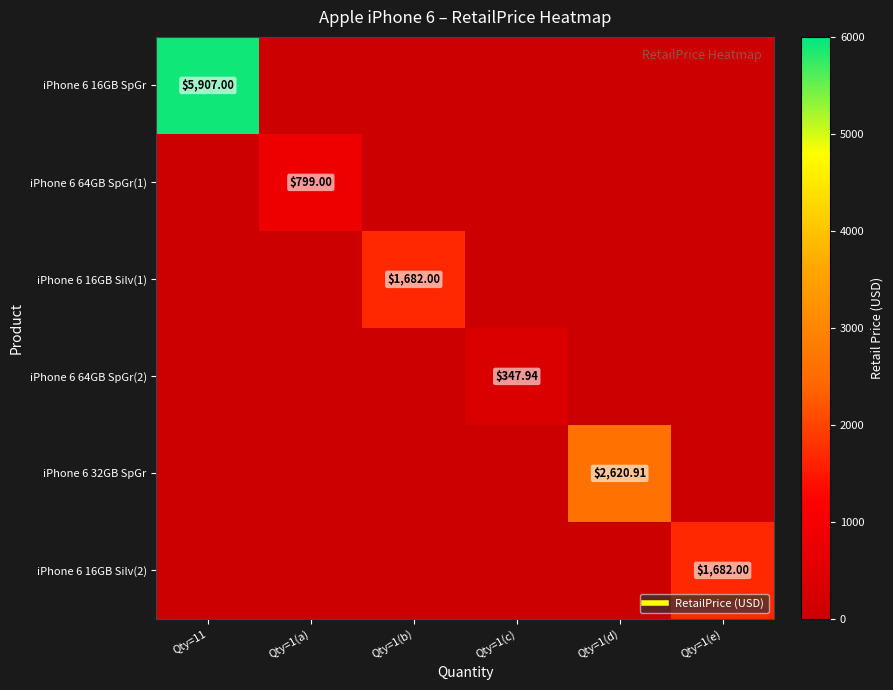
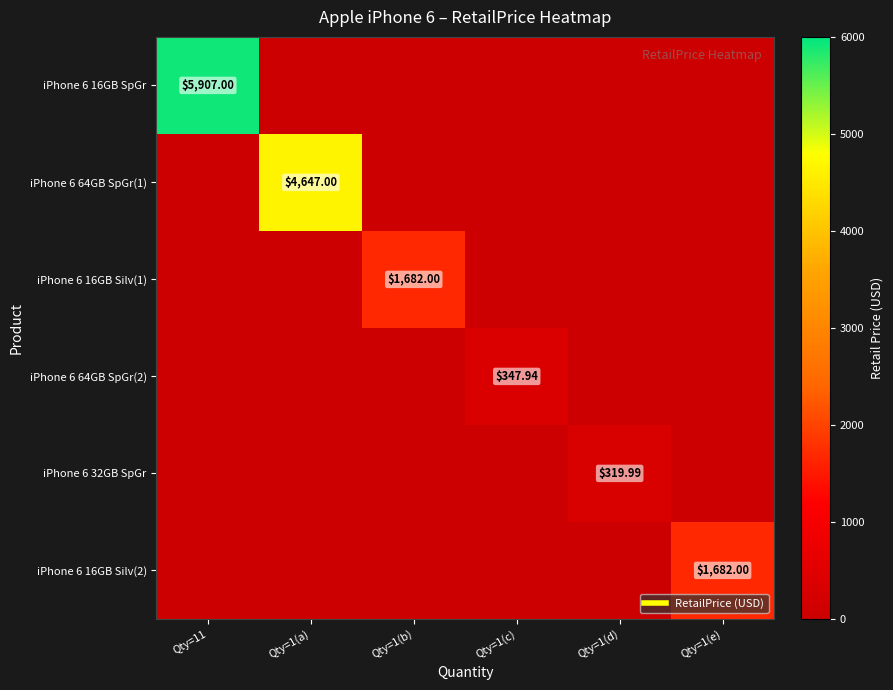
iPhone 6 64GB SpGr(1), Qty=1(a): $799.00 -> $4,647.00
iPhone 6 32GB SpGr, Qty=1(d): $2,620.91 -> $319.99
